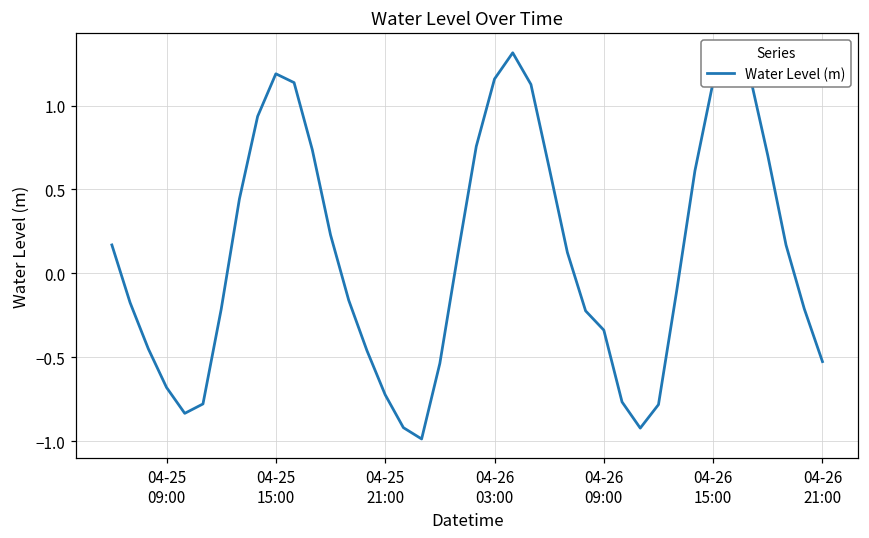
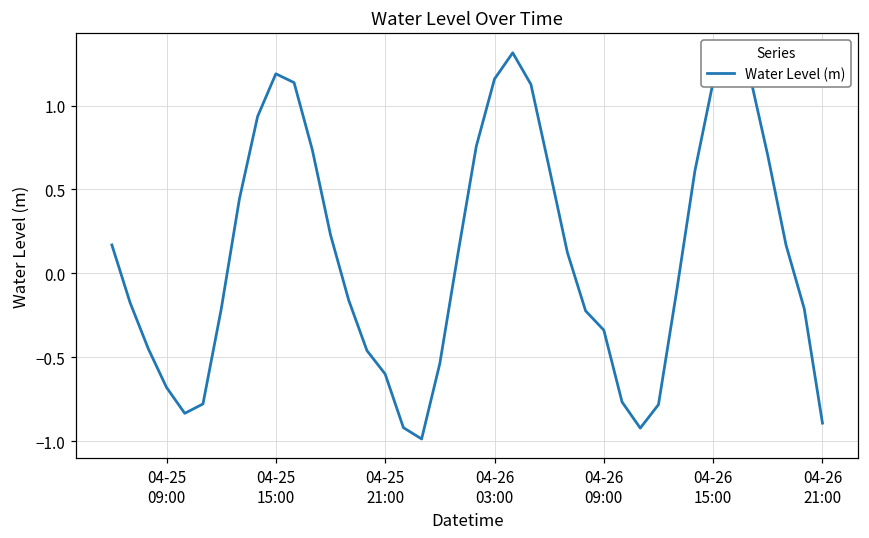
04-25 21:00: -0.72 -> -0.60
04-26 21:00: -0.53 -> -0.89
